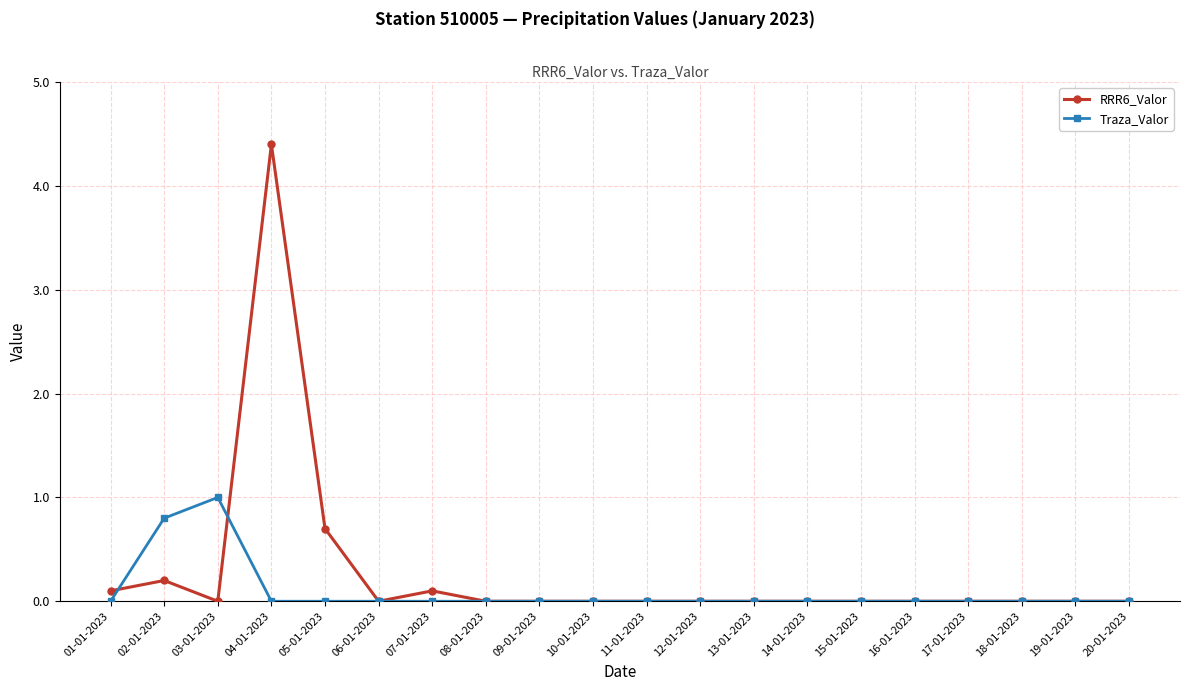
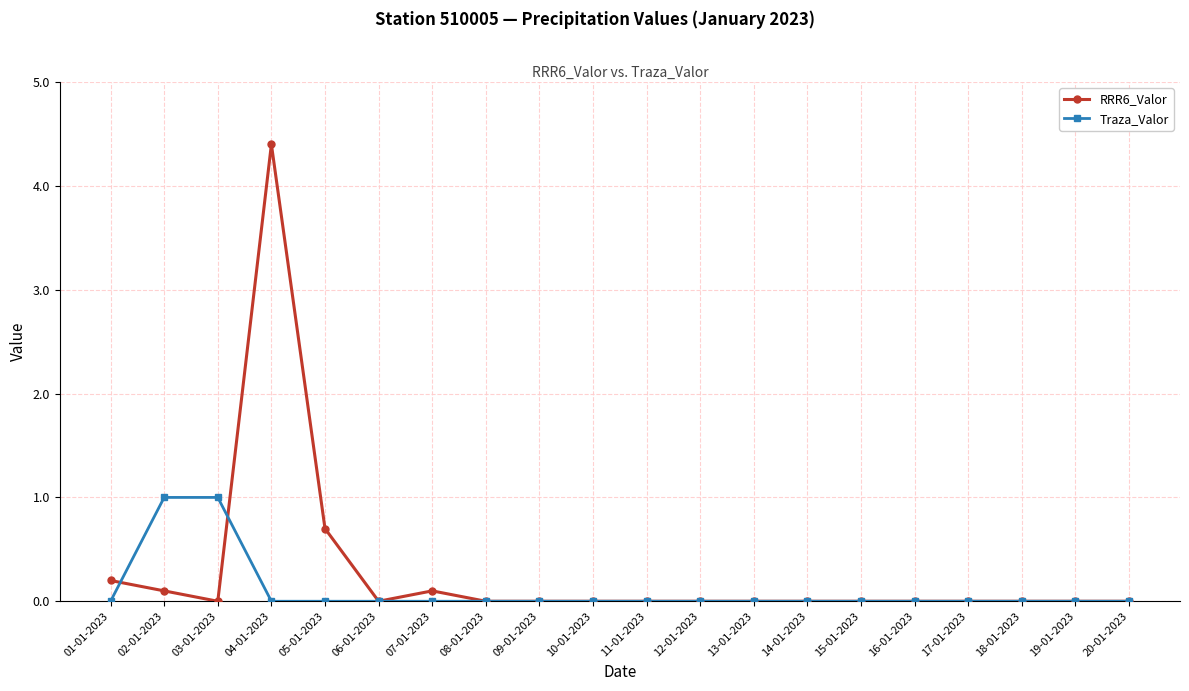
RRR6_Valor, 01-01-2023: 0.1 -> 0.2
RRR6_Valor, 02-01-2023: 0.2 -> 0.1
Traza_Valor, 02-01-2023: 0.8 -> 1.0
